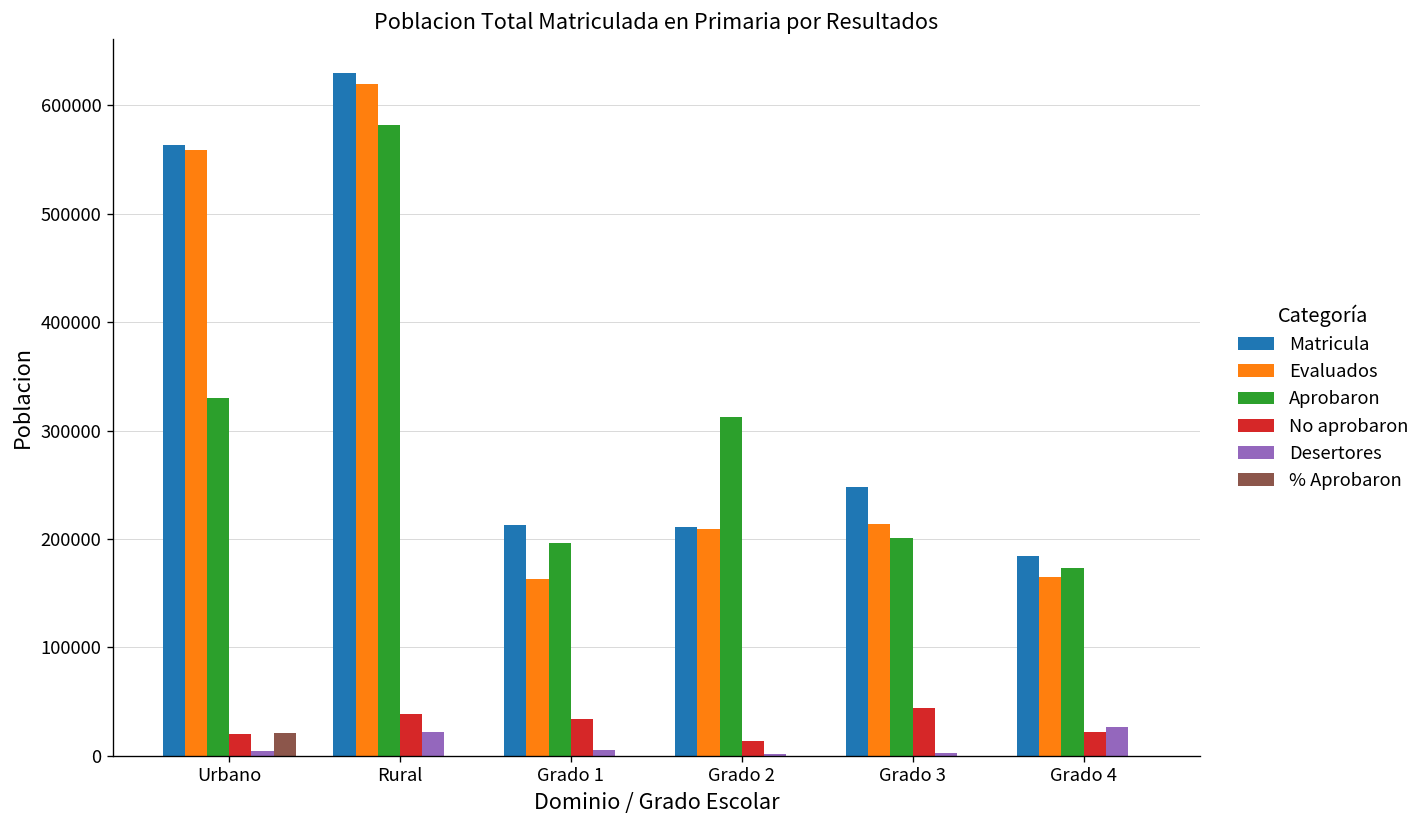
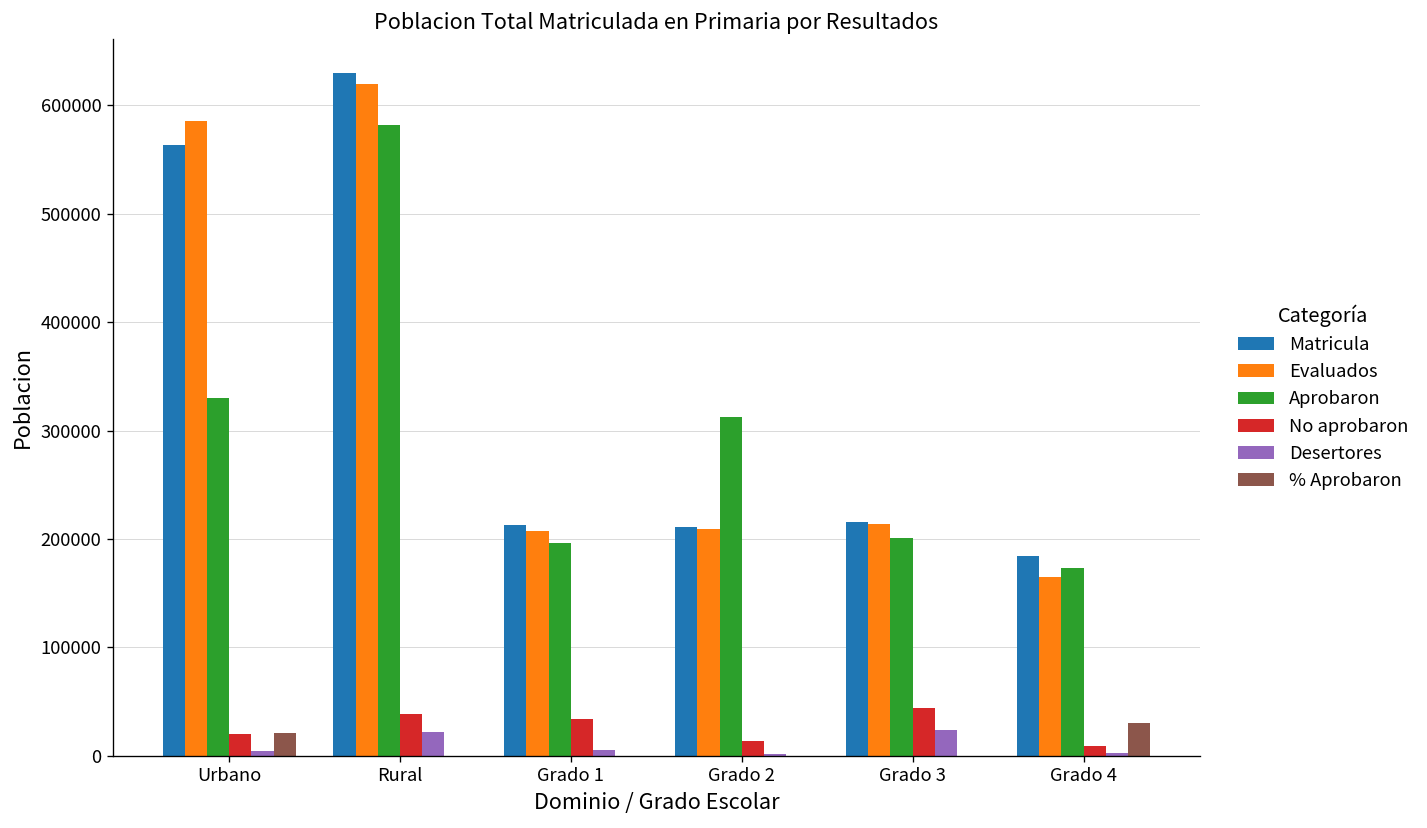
Evaluados, Urbano: 560000 -> 590000
Evaluados, Grado 1: 160000 -> 210000
Matricula, Grado 3: 250000 -> 220000
Desertores, Grado 3: 0 -> 20000
No aprobaron, Grado 4: 20000 -> 10000
Desertores, Grado 4: 30000 -> 0
% Aprobaron, Grado 4: 0 -> 30000
